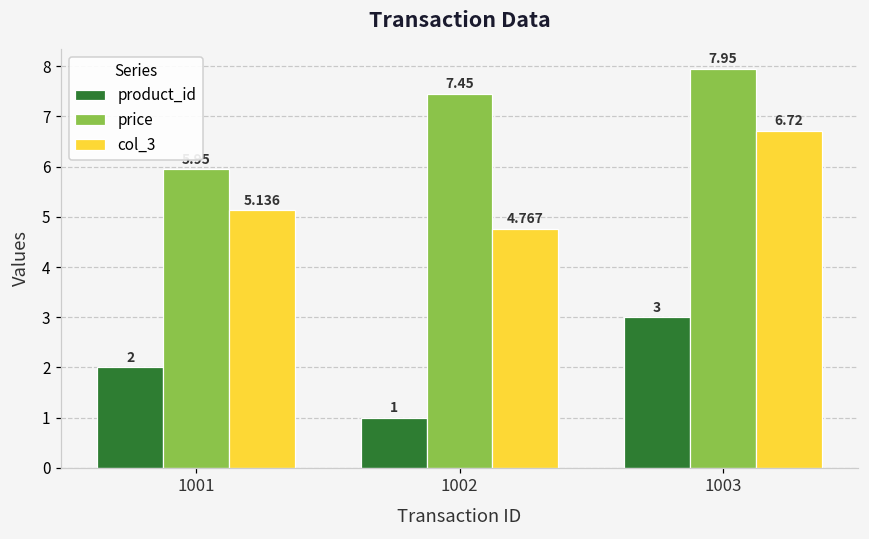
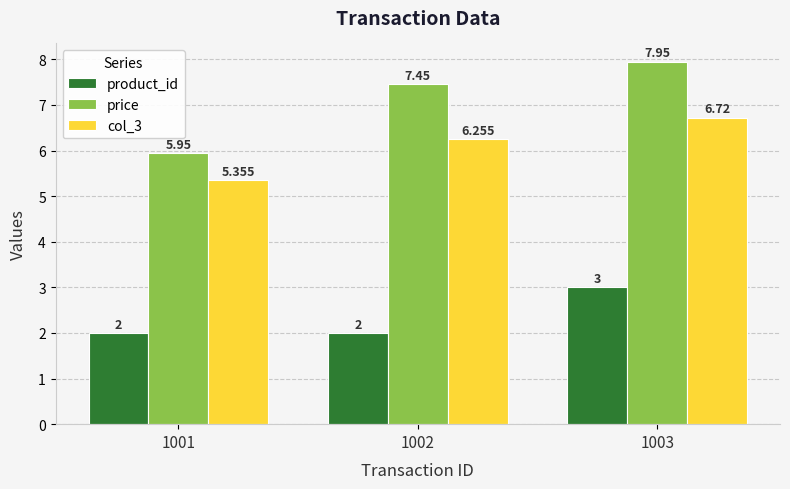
col_3, 1001: 5.136 -> 5.355
product_id, 1002: 1 -> 2
col_3, 1002: 4.767 -> 6.255
